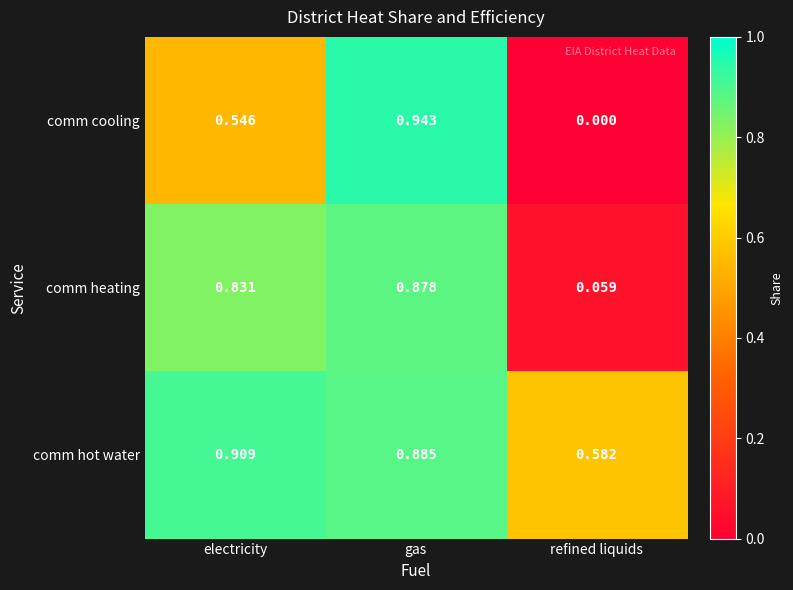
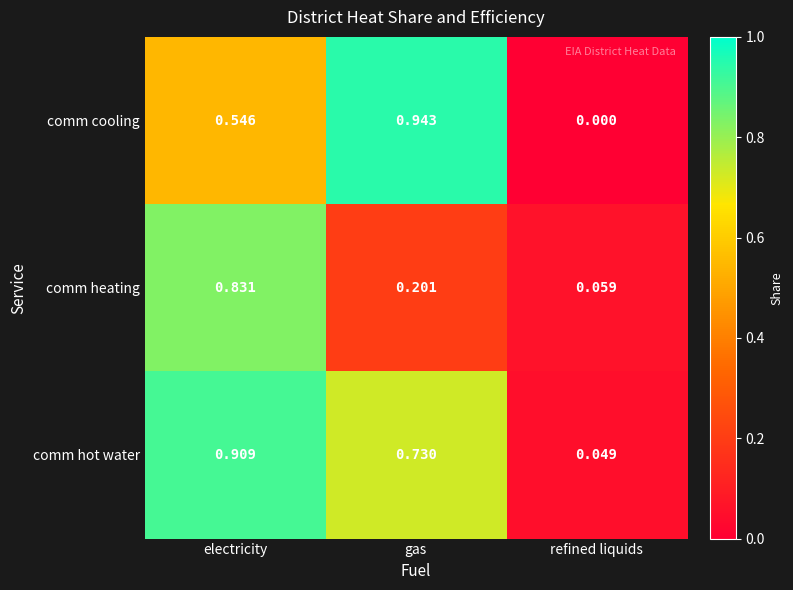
comm heating, gas: 0.878 -> 0.201
comm hot water, gas: 0.885 -> 0.730
comm hot water, refined liquids: 0.582 -> 0.049
